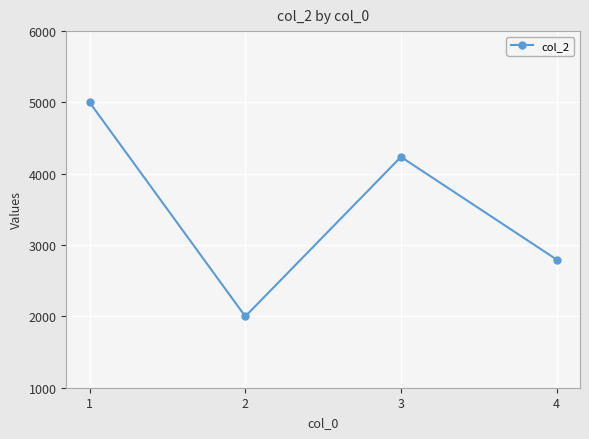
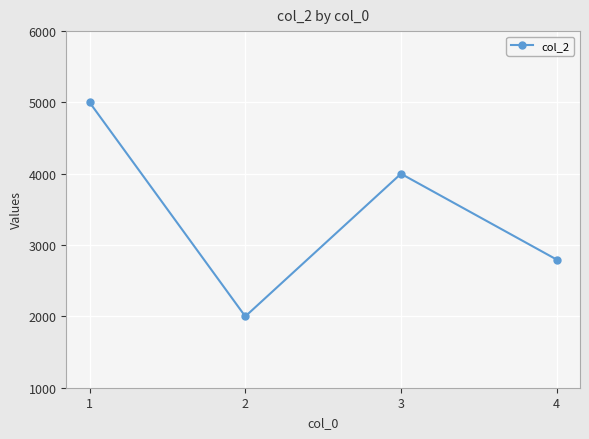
3: 4200 -> 4000
